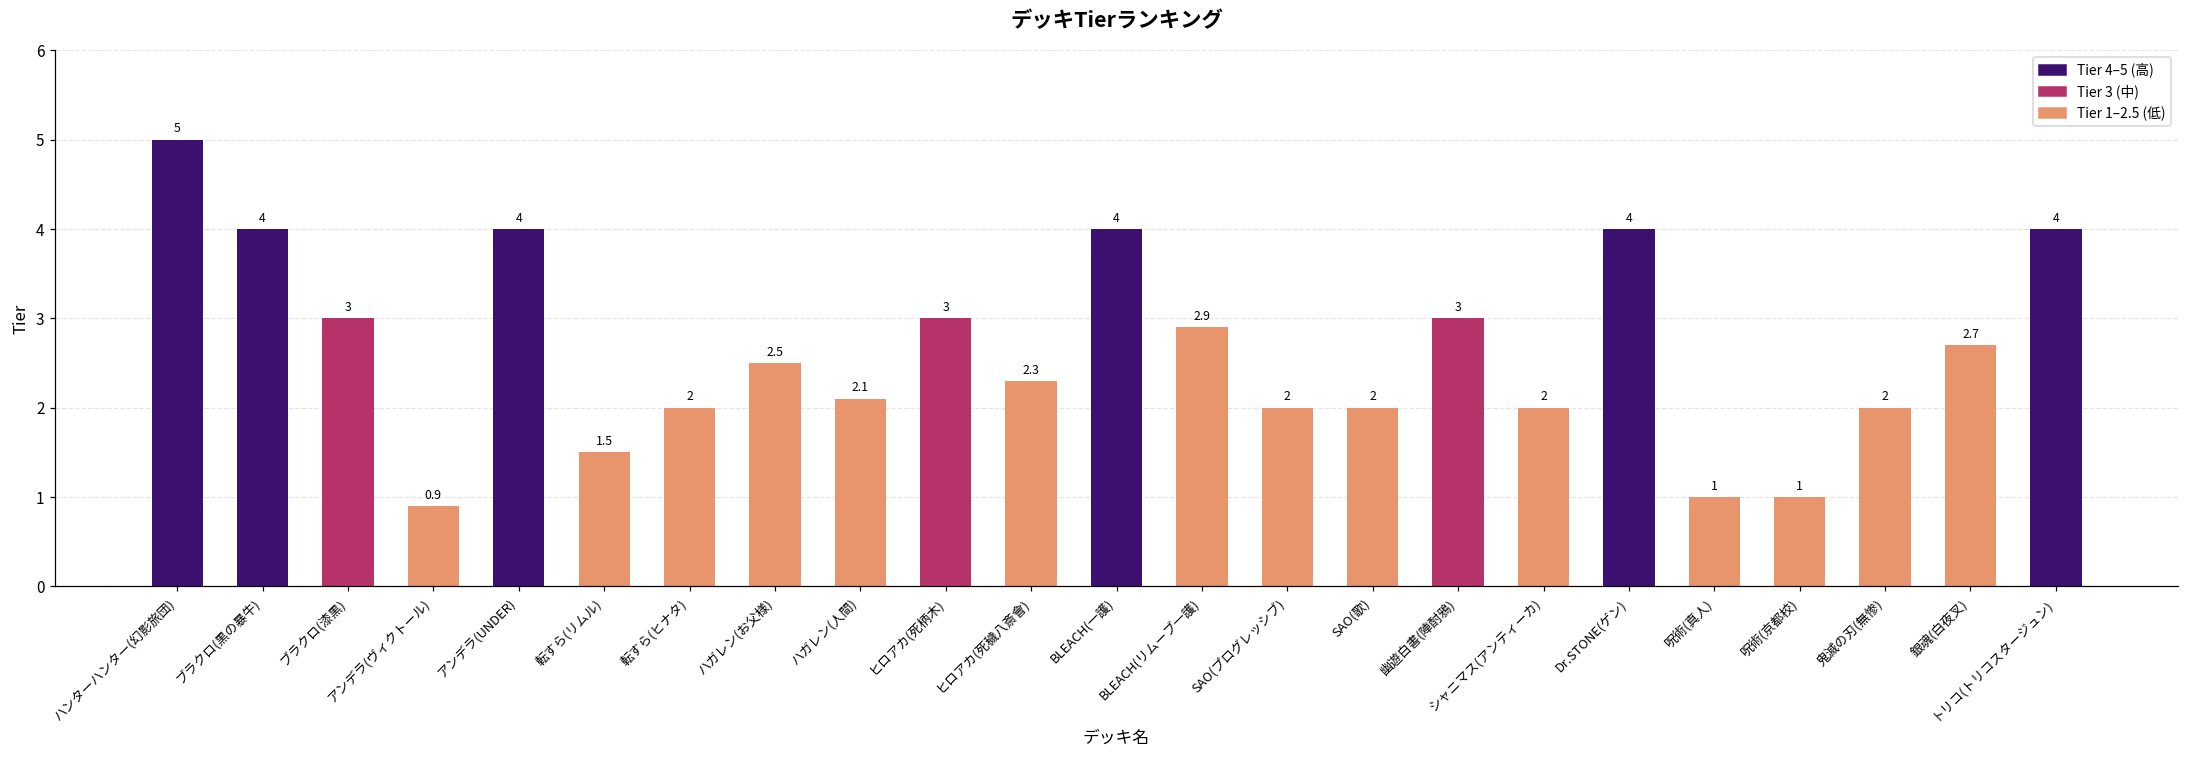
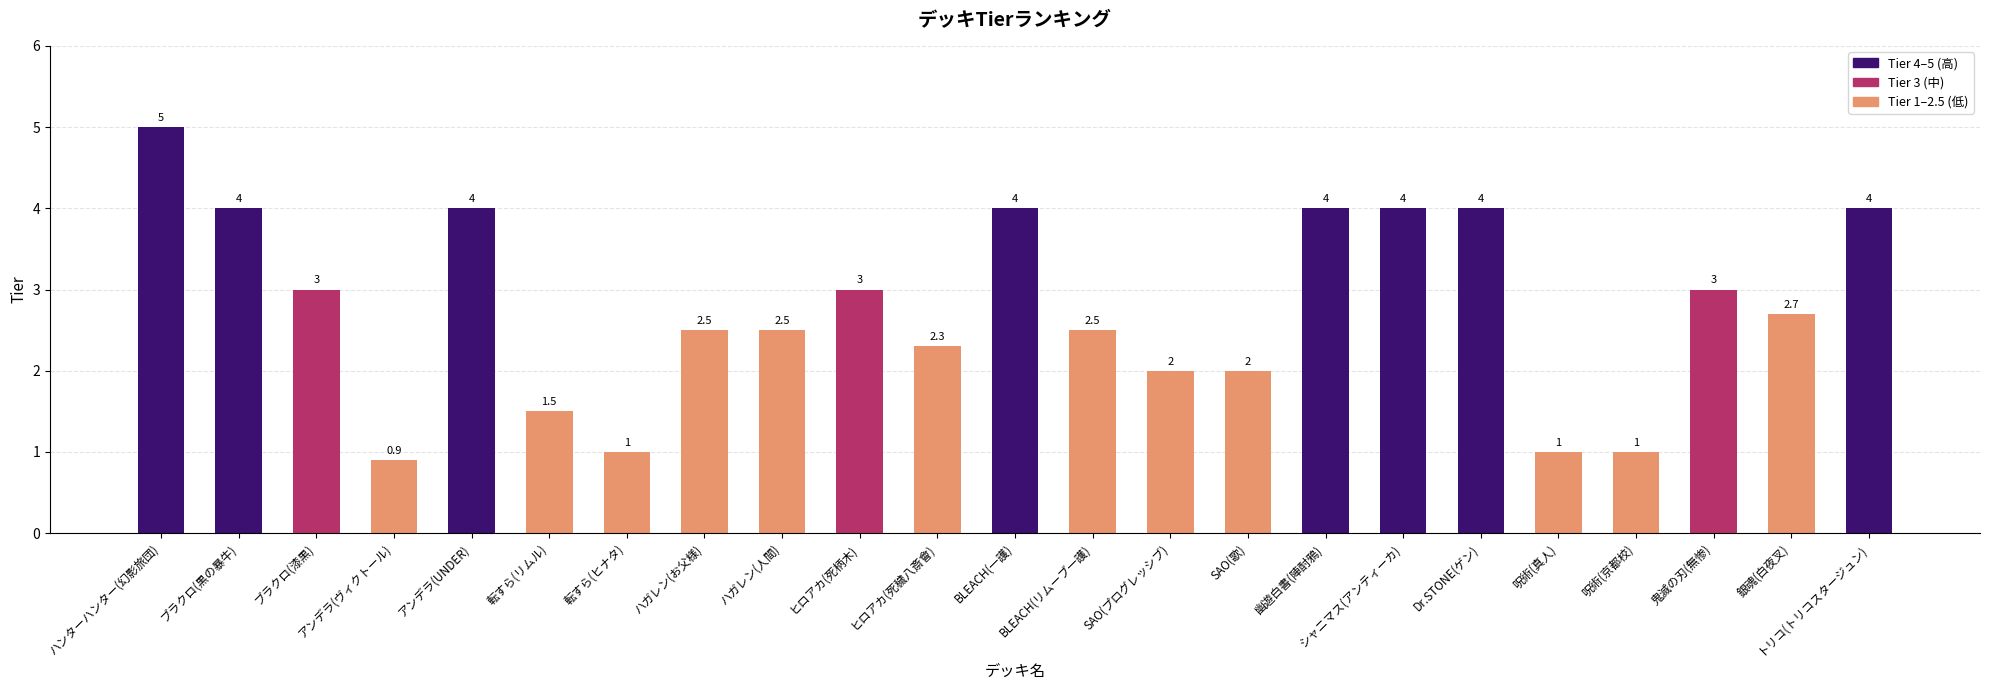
転すら(ヒナタ): 2 -> 1
ハガレン(人間): 2.1 -> 2.5
BLEACH(リムーブ一護): 2.9 -> 2.5
幽遊白書(陣酎鴉): 3 -> 4
シャニマス(アンティーカ): 2 -> 4
鬼滅の刃(無惨): 2 -> 3
